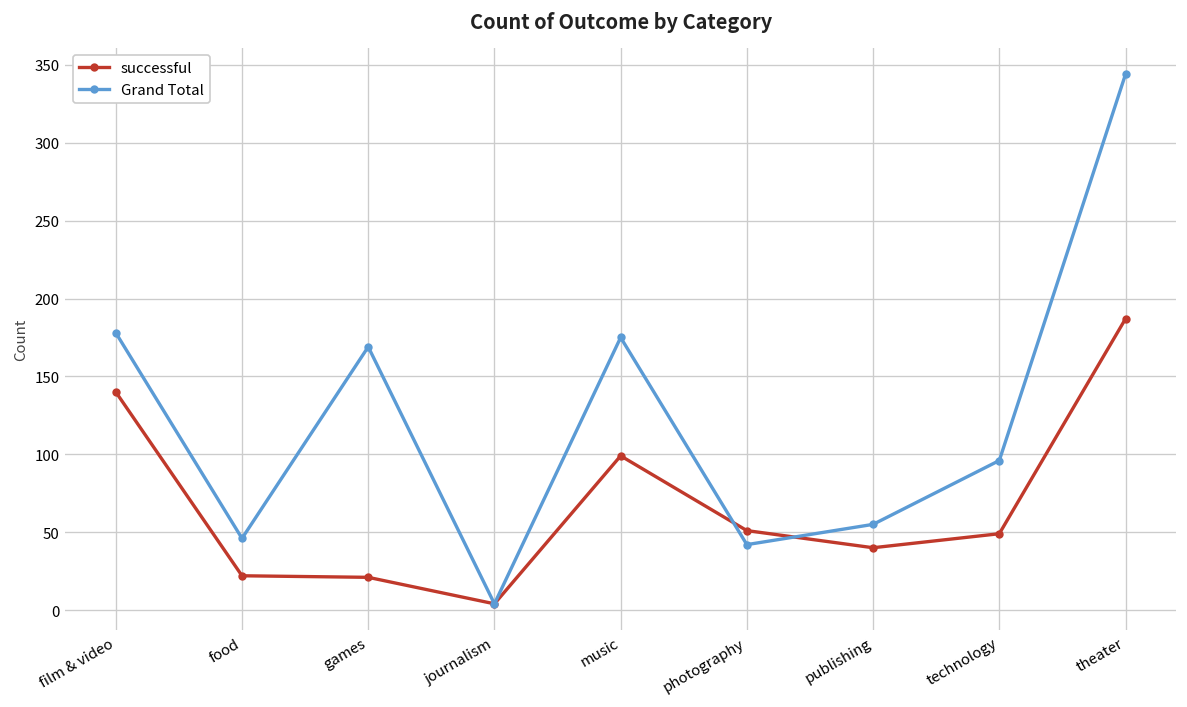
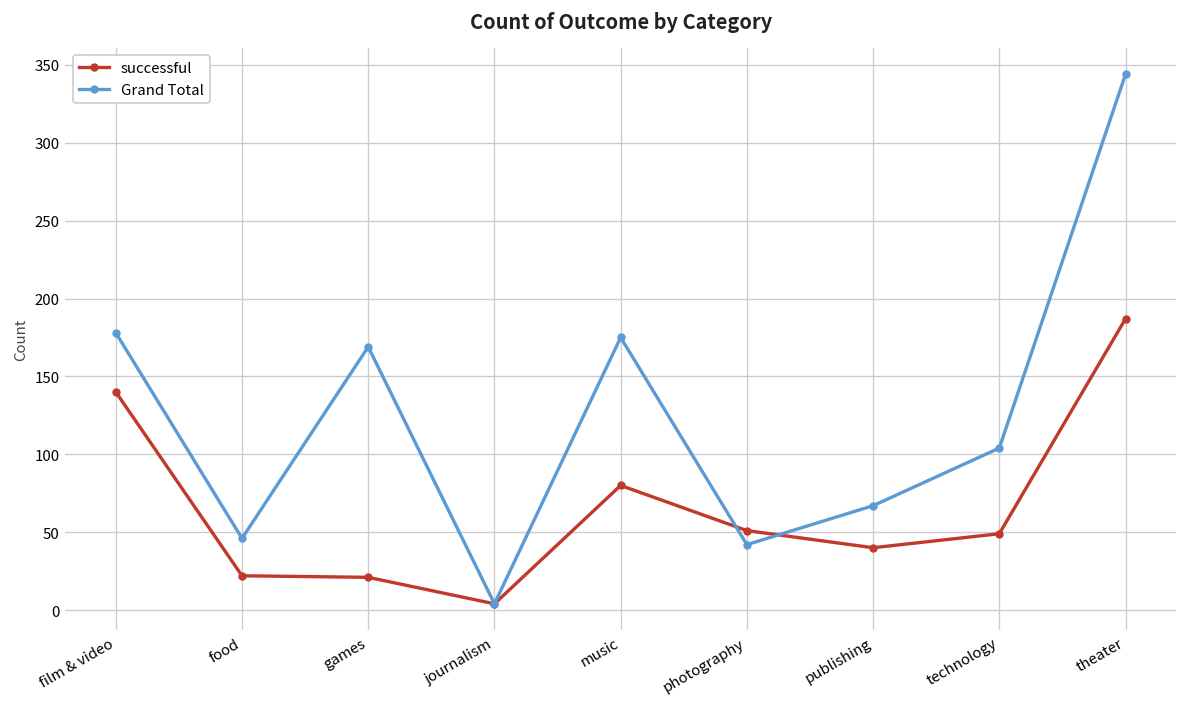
successful, music: 99 -> 80
Grand Total, publishing: 55 -> 67
Grand Total, technology: 96 -> 104
